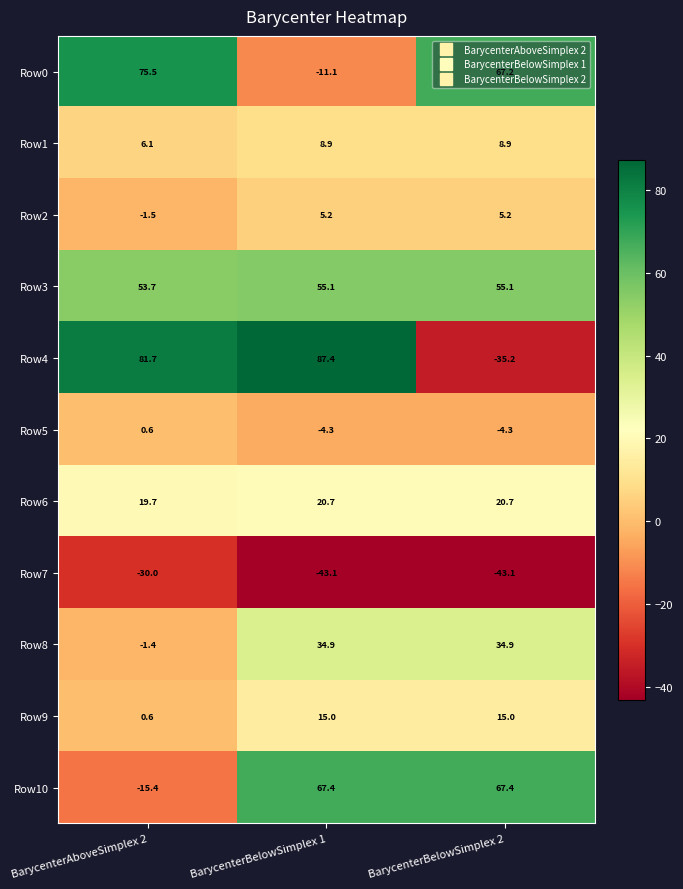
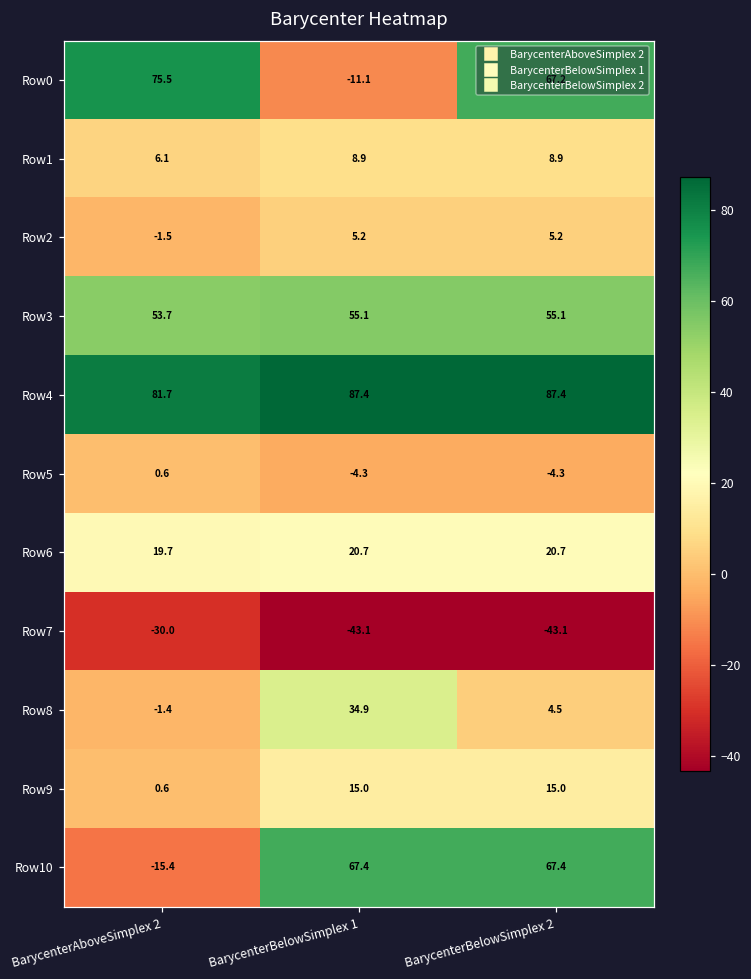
Row4, BarycenterBelowSimplex 2: -35.2 -> 87.4
Row8, BarycenterBelowSimplex 2: 34.9 -> 4.5
